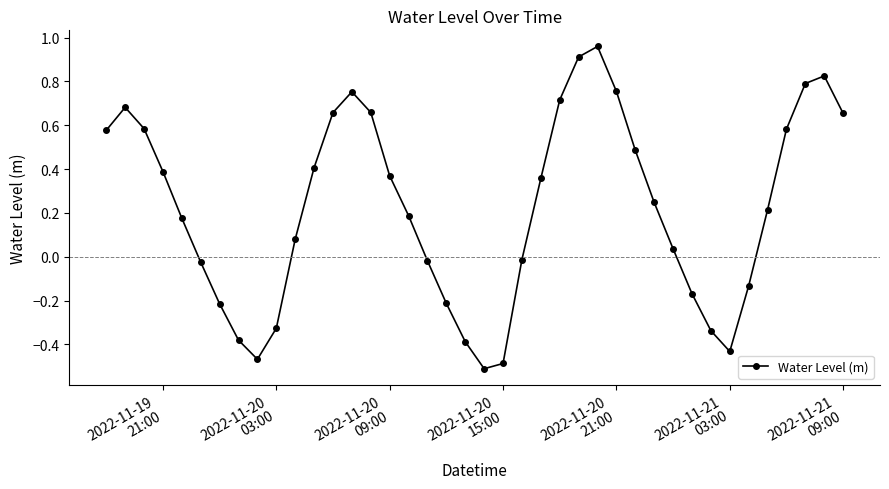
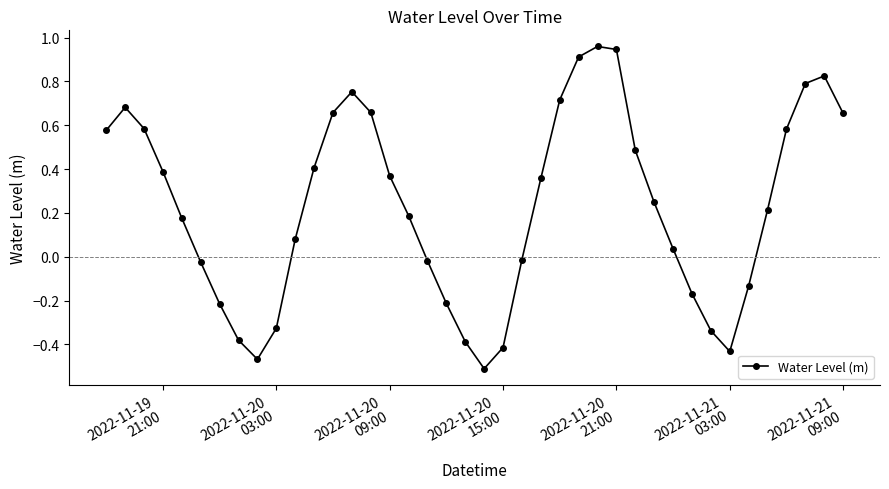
2022-11-20 15:00: -0.49 -> -0.41
2022-11-20 21:00: 0.75 -> 0.95
